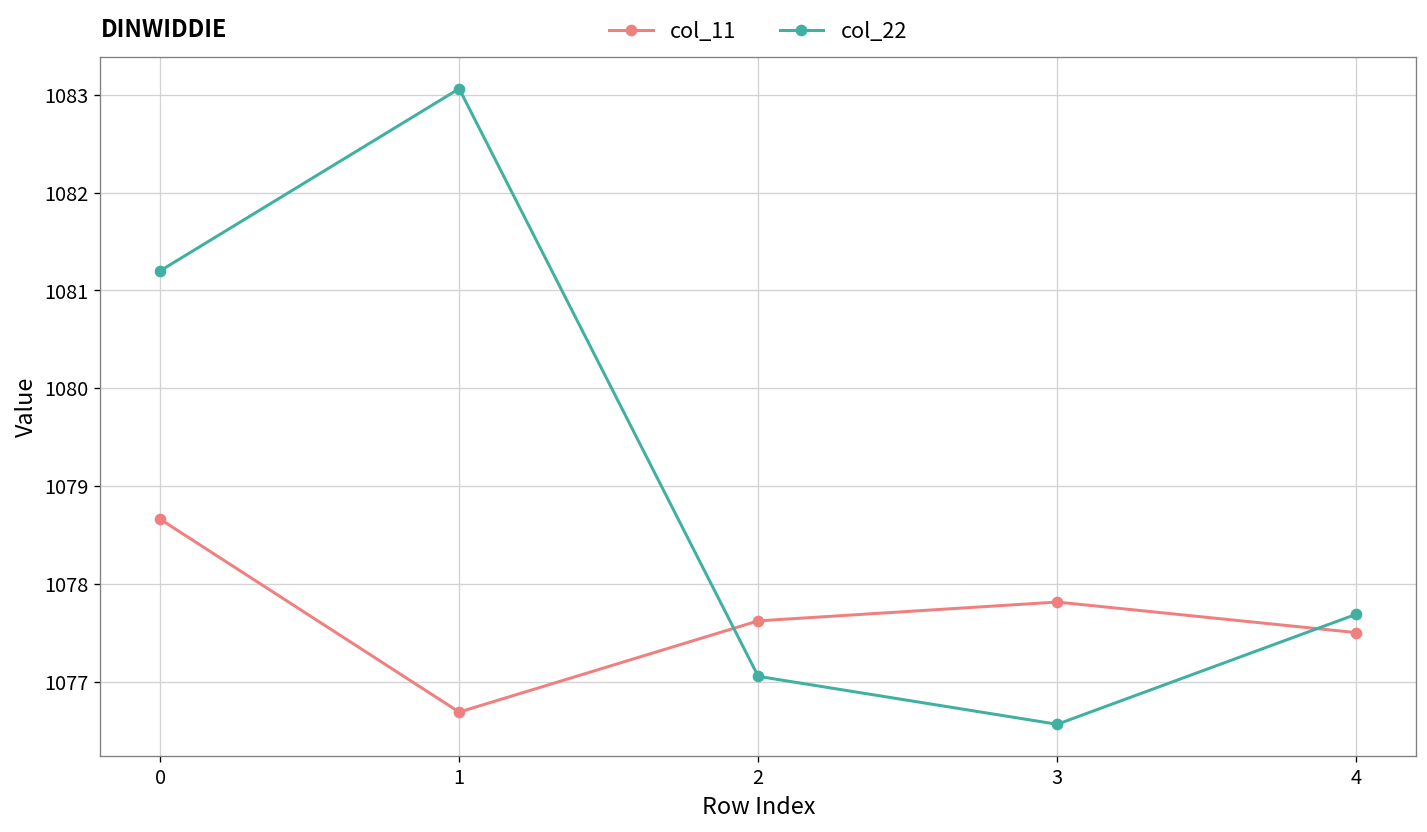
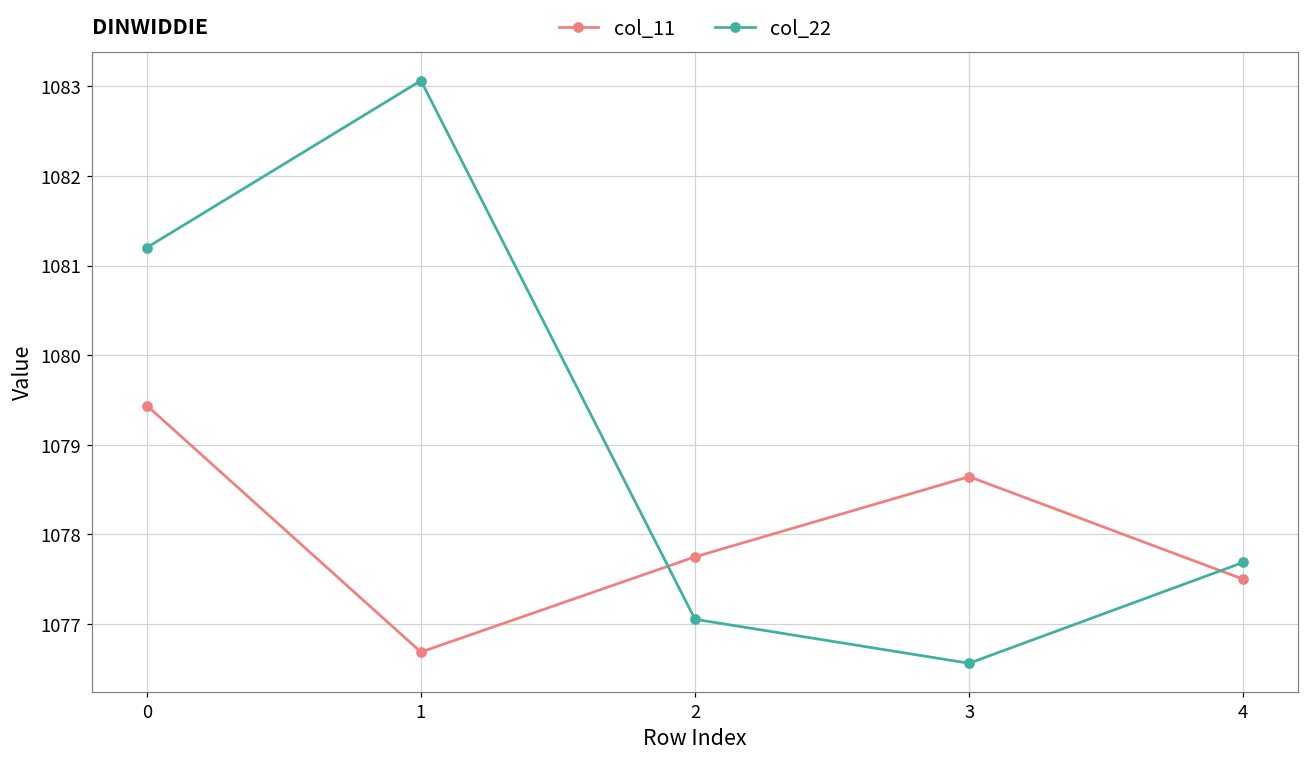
col_11, 0: 1078.7 -> 1079.4
col_11, 2: 1077.6 -> 1077.8
col_11, 3: 1077.8 -> 1078.6
